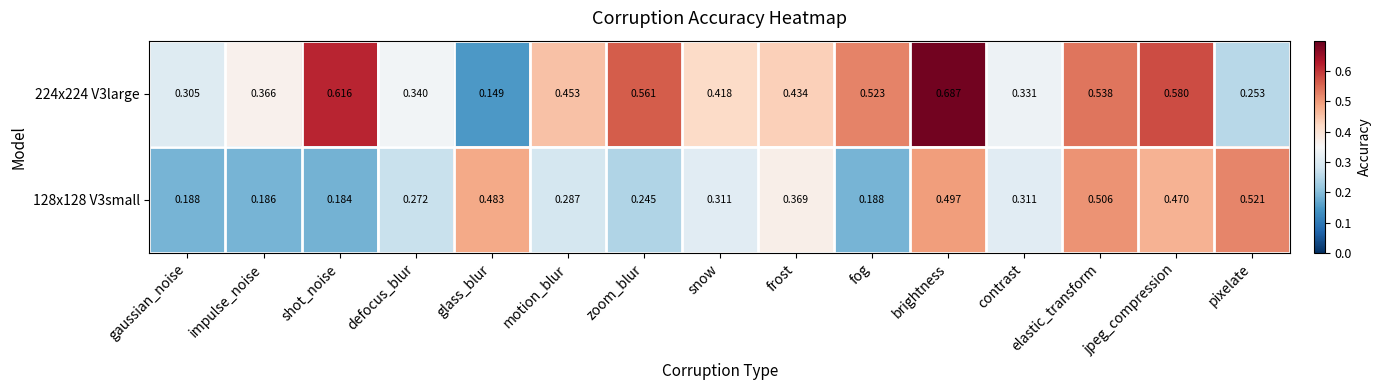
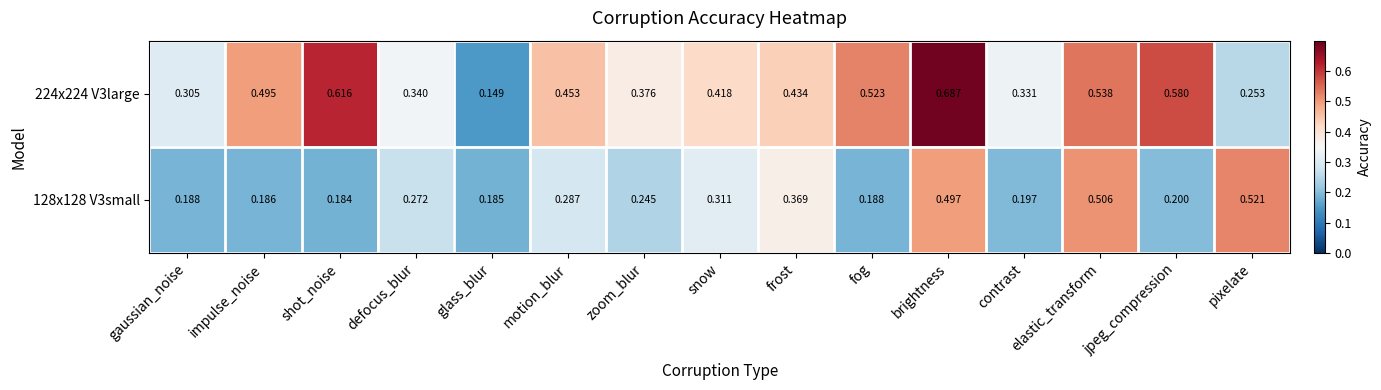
224x224 V3large, impulse_noise: 0.366 -> 0.495
224x224 V3large, zoom_blur: 0.561 -> 0.376
128x128 V3small, glass_blur: 0.483 -> 0.185
128x128 V3small, contrast: 0.311 -> 0.197
128x128 V3small, jpeg_compression: 0.470 -> 0.200
